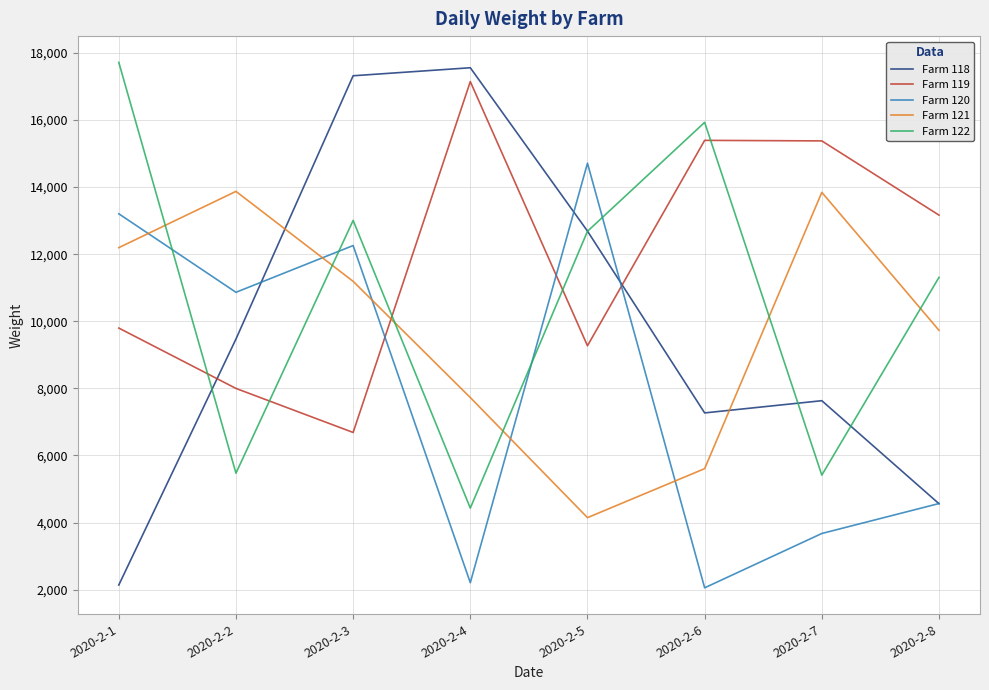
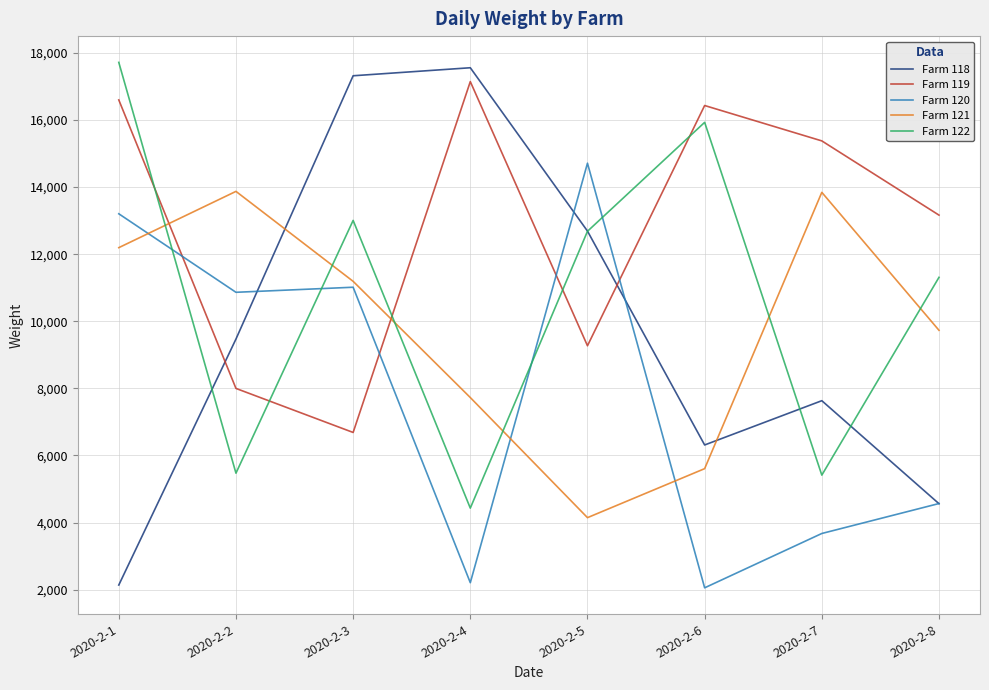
Farm 119, 2020-2-1: 9,800 -> 16,600
Farm 120, 2020-2-3: 12,300 -> 11,000
Farm 118, 2020-2-6: 7,300 -> 6,300
Farm 119, 2020-2-6: 15,400 -> 16,400
